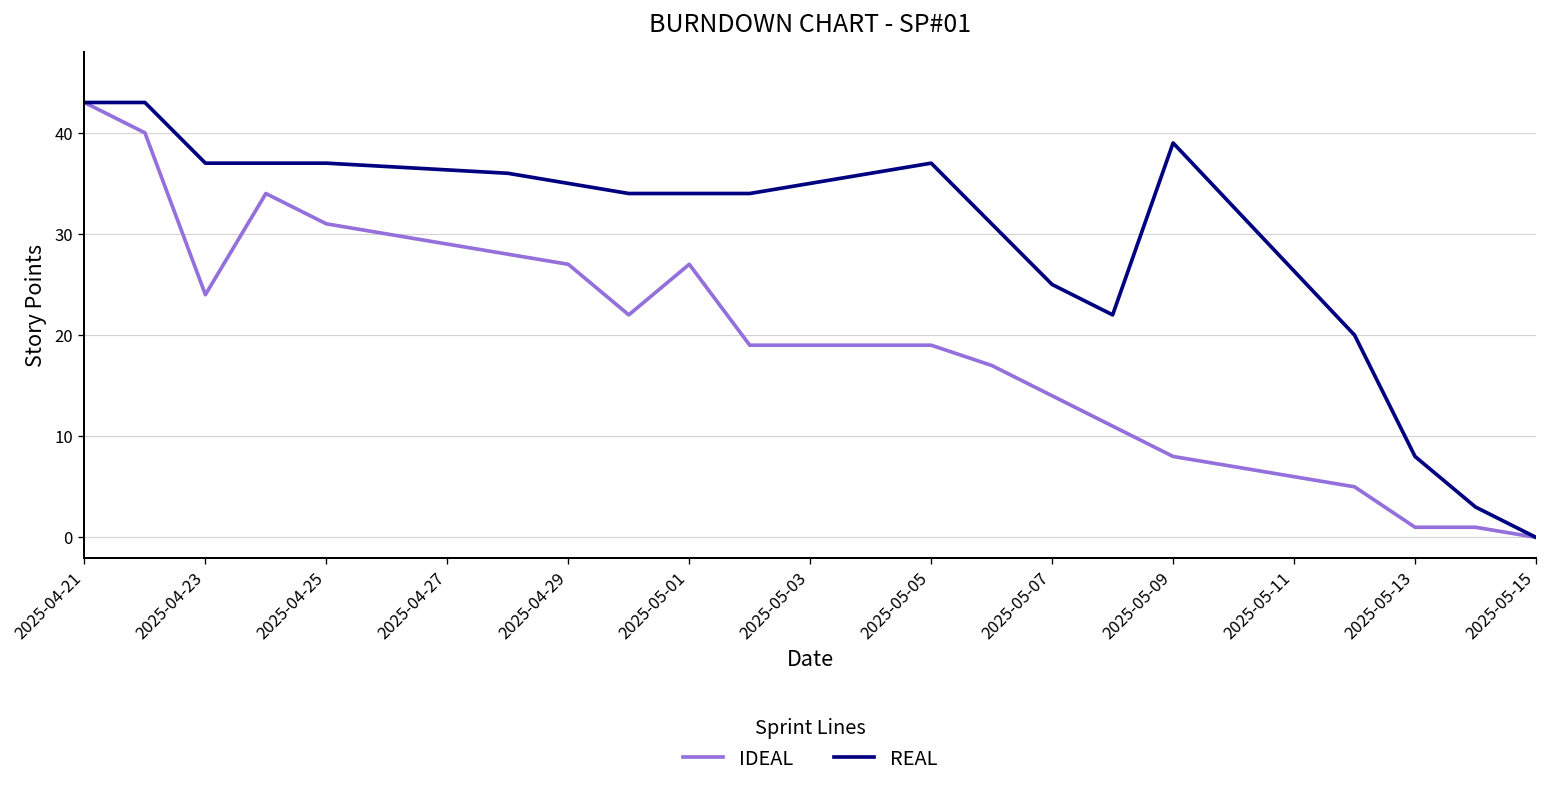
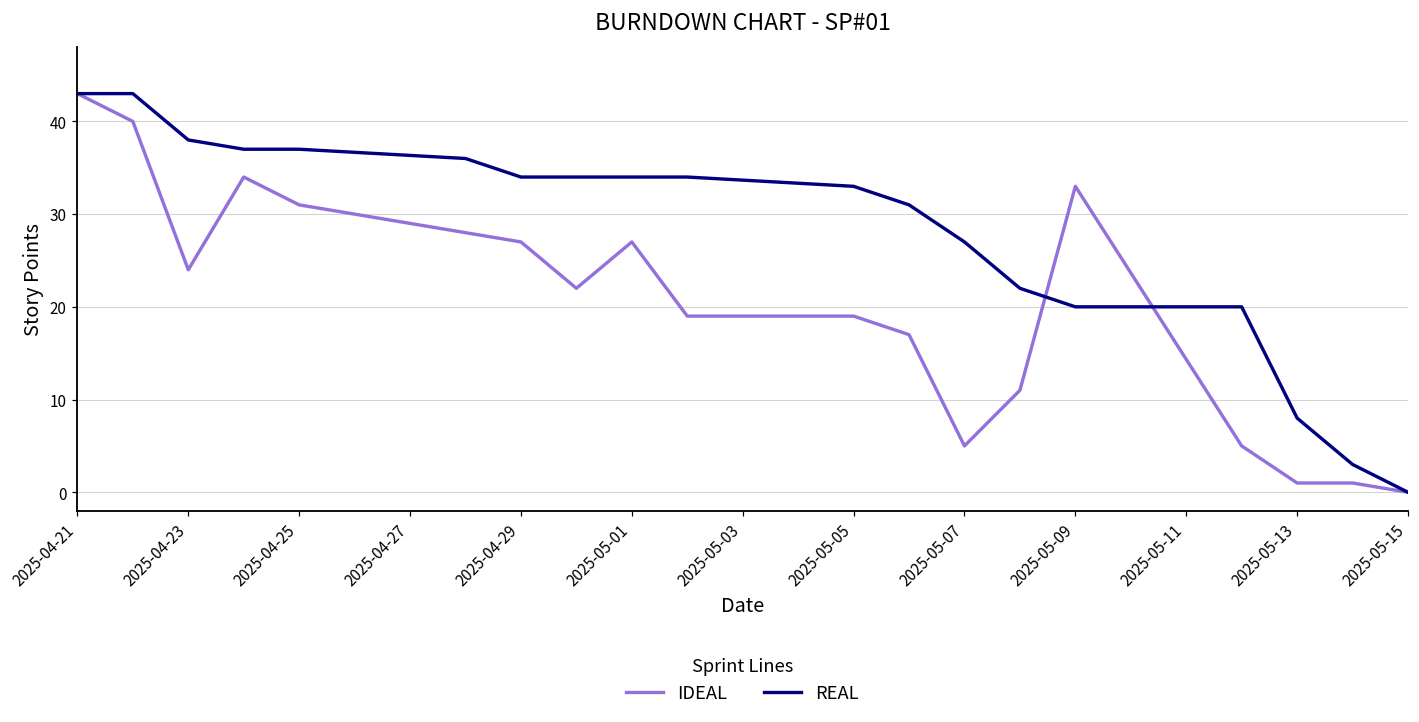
REAL, 2025-04-23: 37 -> 38
REAL, 2025-04-29: 35 -> 34
REAL, 2025-05-05: 37 -> 33
IDEAL, 2025-05-07: 14 -> 5
REAL, 2025-05-07: 25 -> 27
IDEAL, 2025-05-09: 8 -> 33
REAL, 2025-05-09: 39 -> 20
